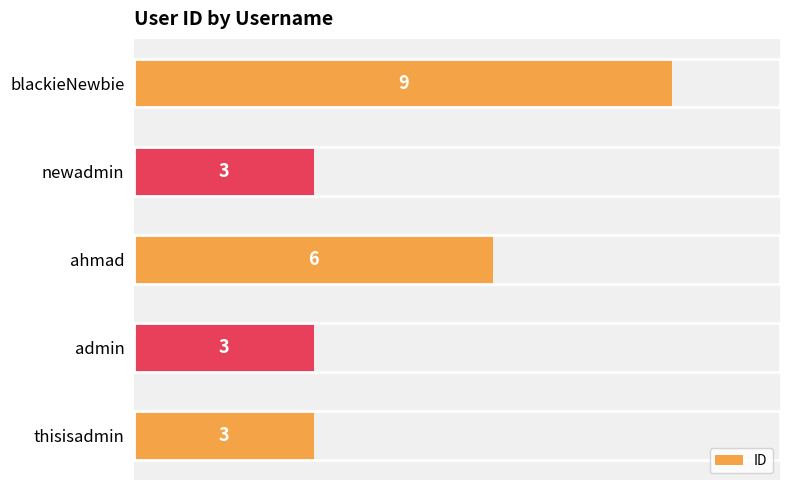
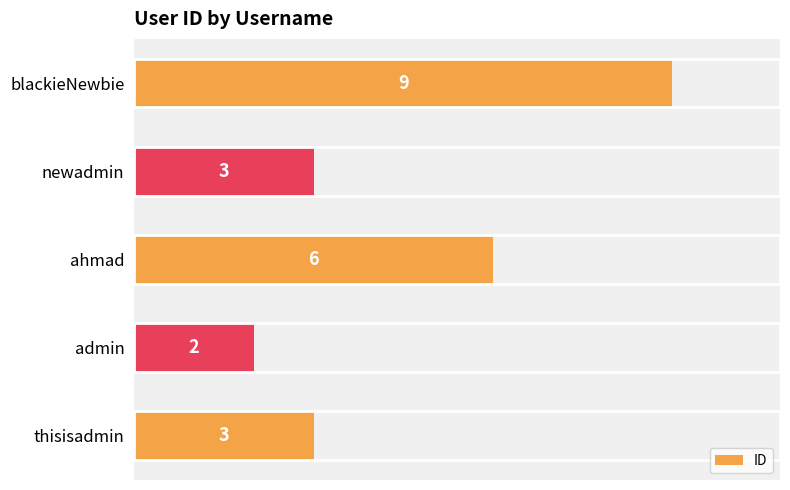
admin: 3 -> 2
